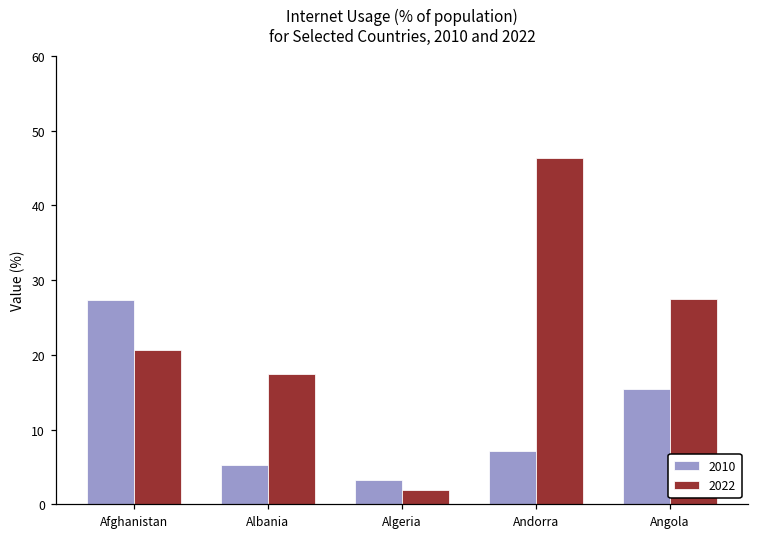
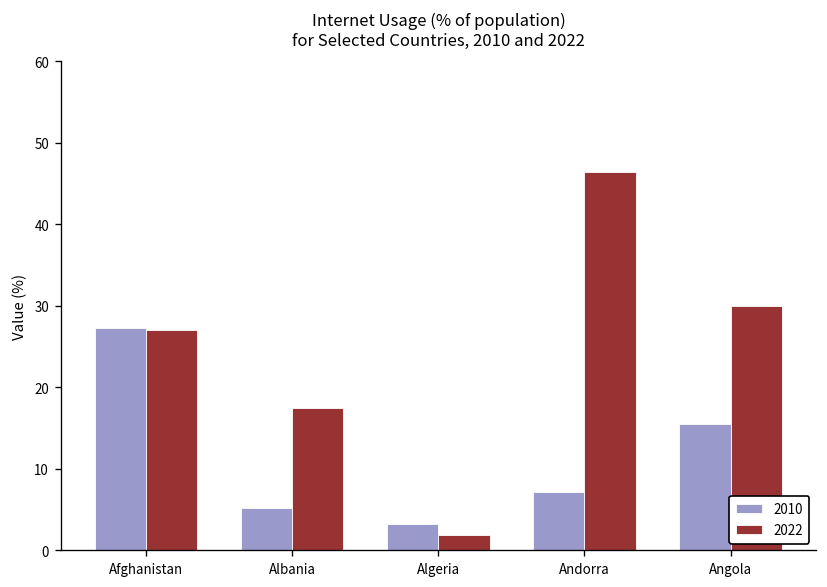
2022, Afghanistan: 21 -> 27
2022, Angola: 28 -> 30
